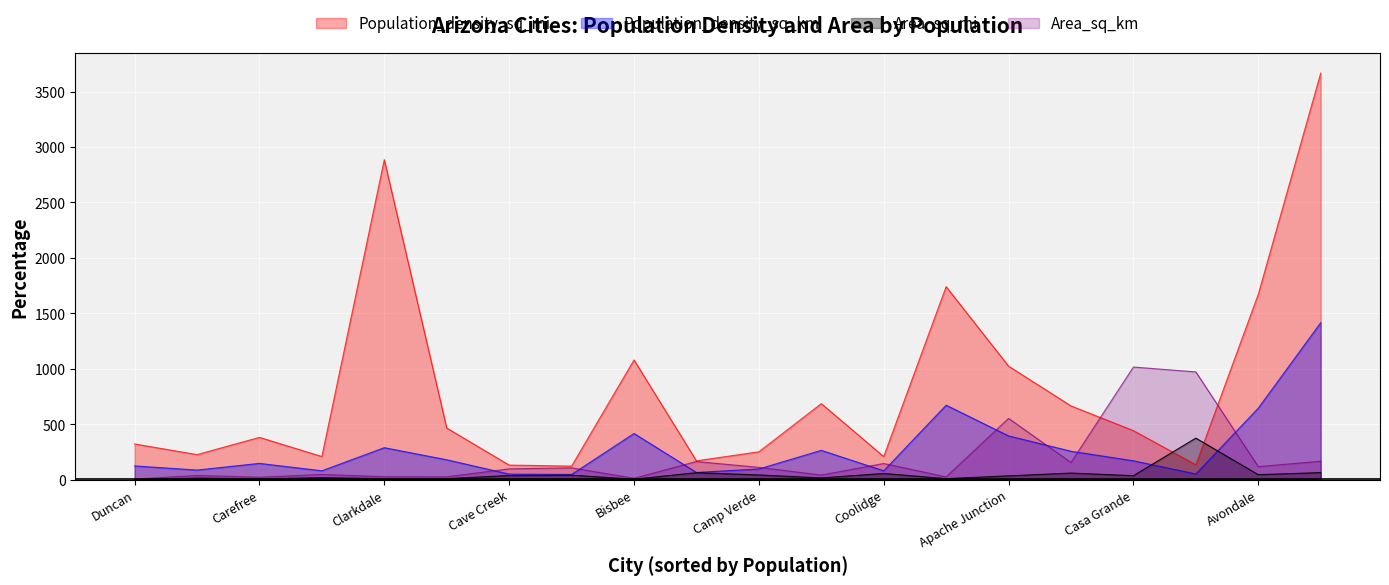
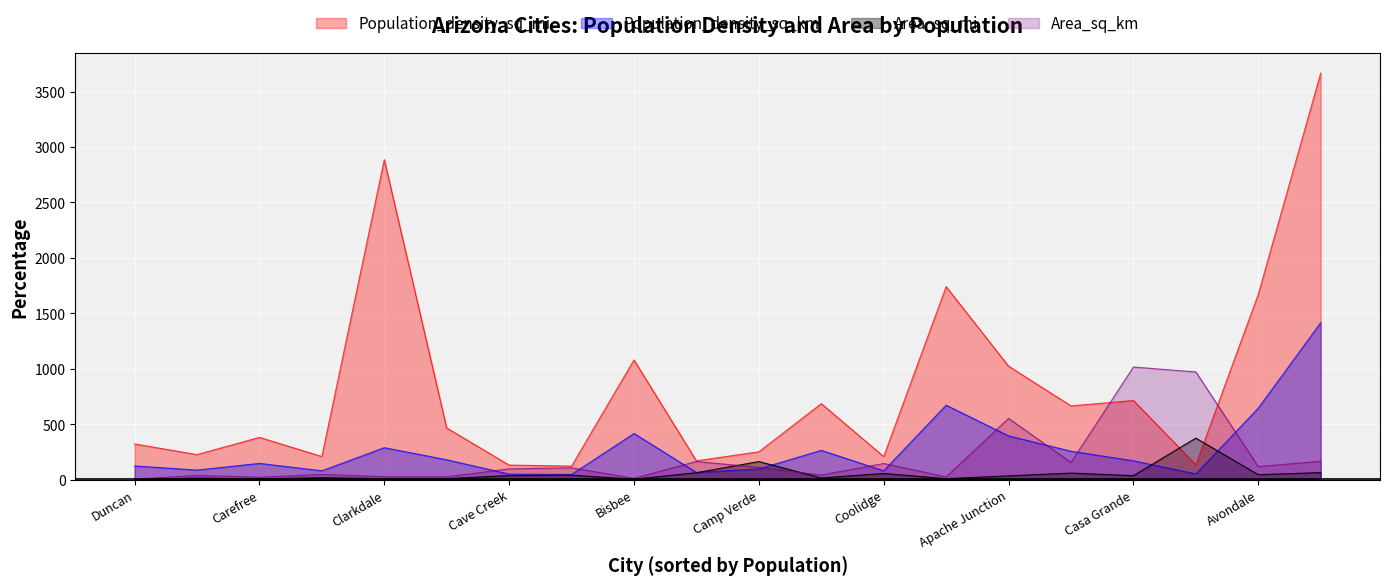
Area_sq_mi, Camp Verde: 40 -> 160
Population_density_sq_mi, Casa Grande: 440 -> 710
